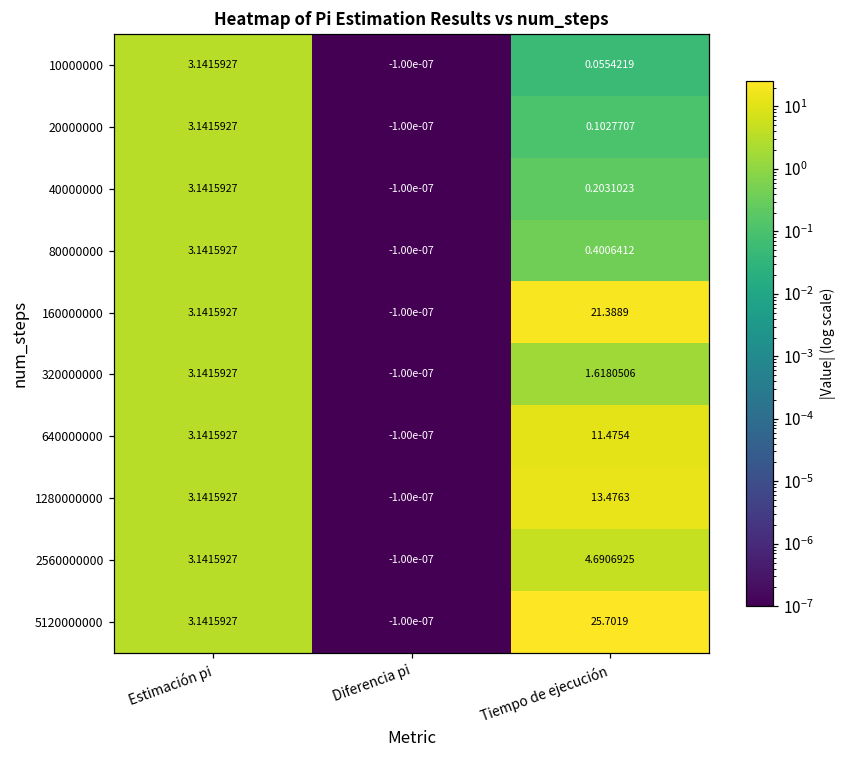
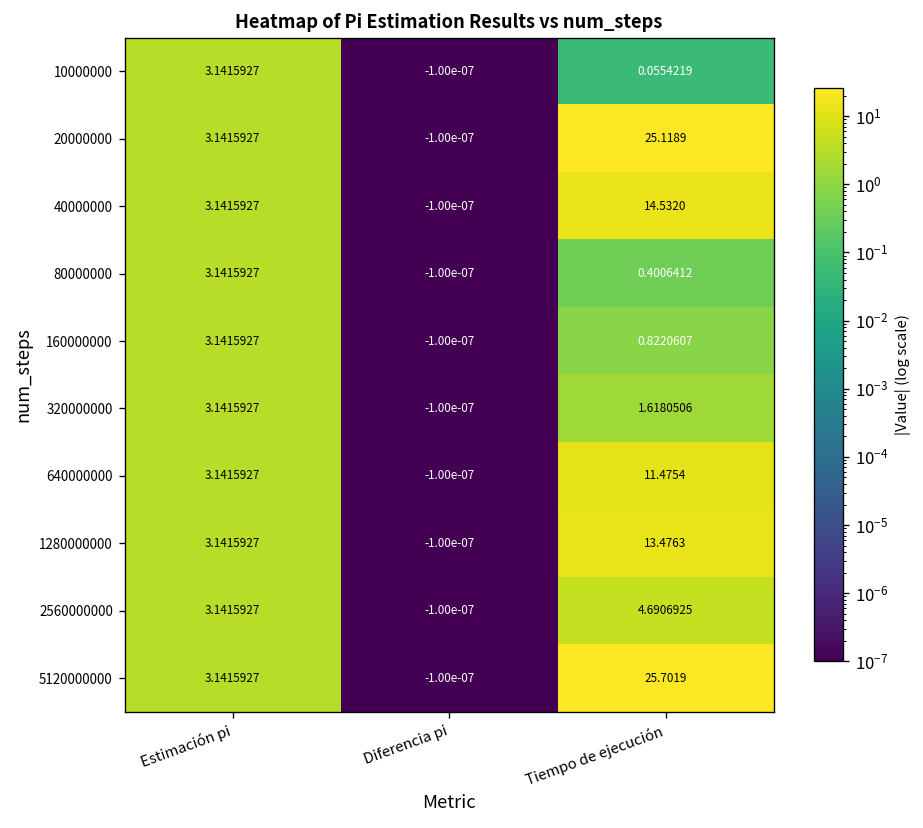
20000000, Tiempo de ejecución: 0.1027707 -> 25.1189
40000000, Tiempo de ejecución: 0.2031023 -> 14.5320
160000000, Tiempo de ejecución: 21.3889 -> 0.8220607
